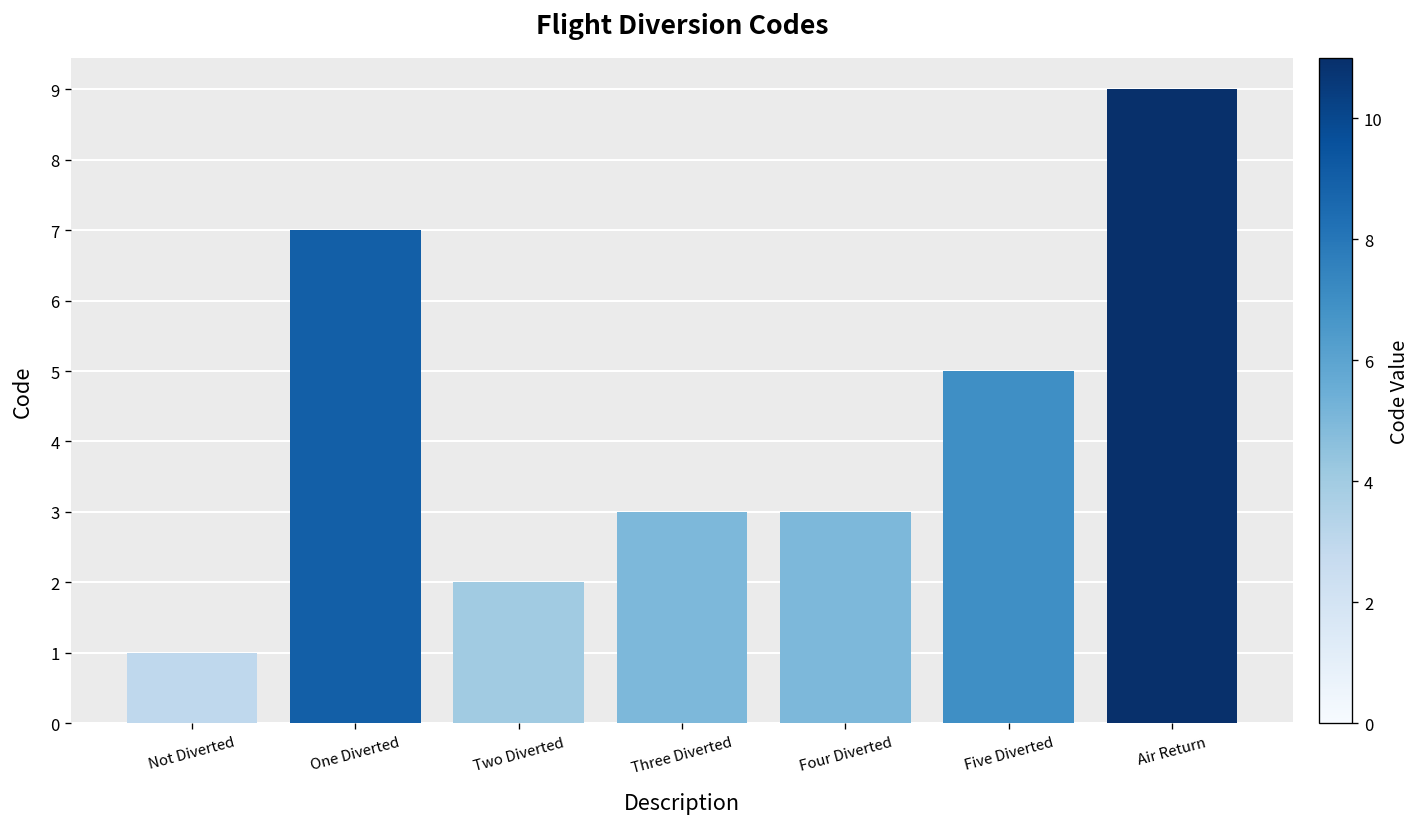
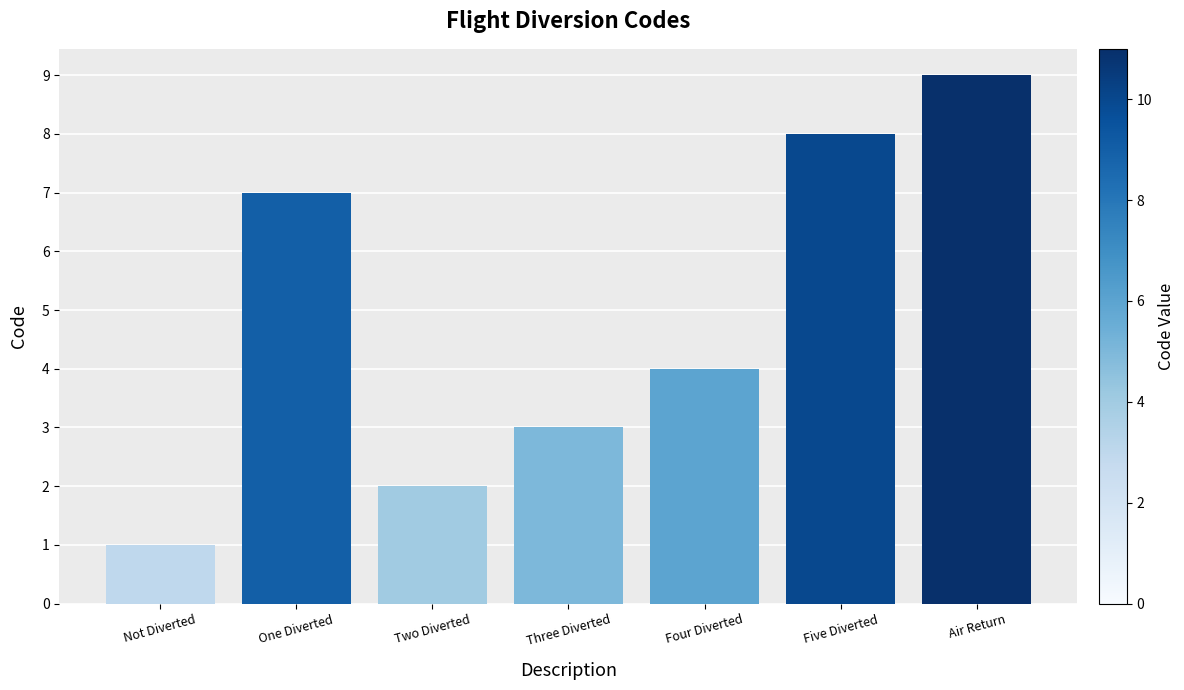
Four Diverted: 3 -> 4
Five Diverted: 5 -> 8
